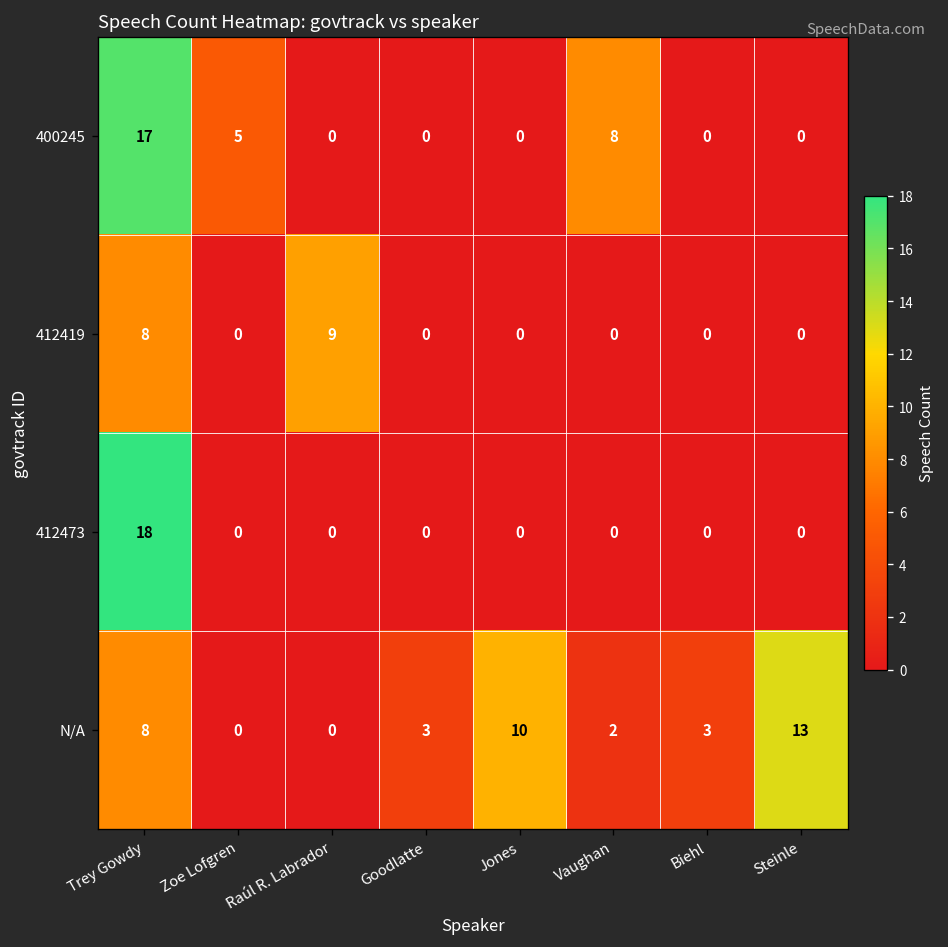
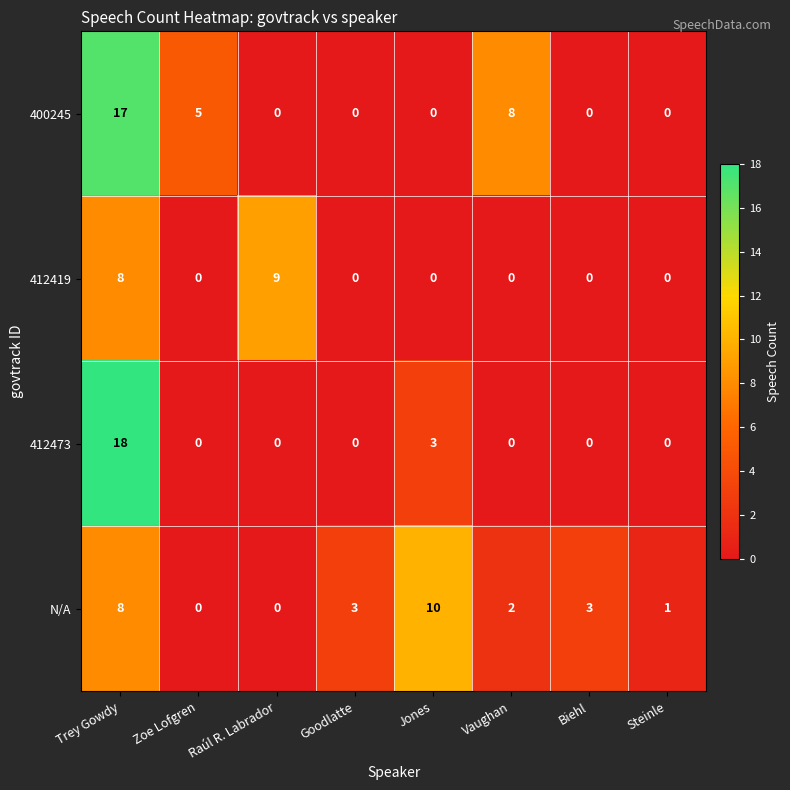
412473, Jones: 0 -> 3
N/A, Steinle: 13 -> 1
